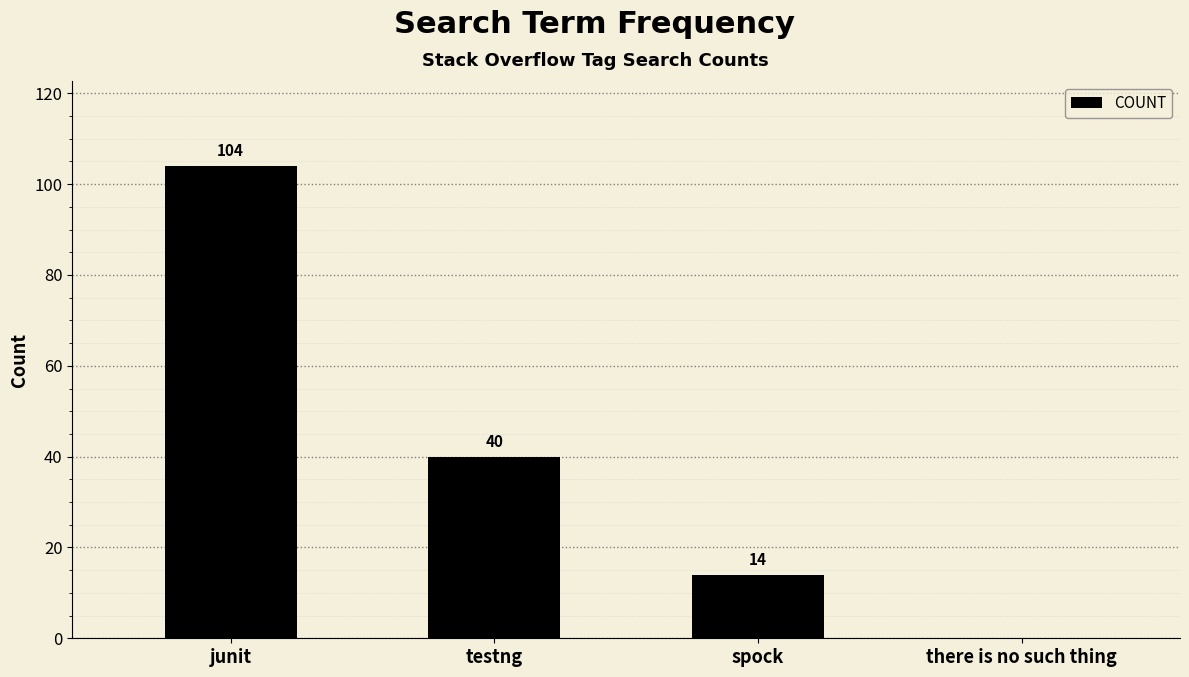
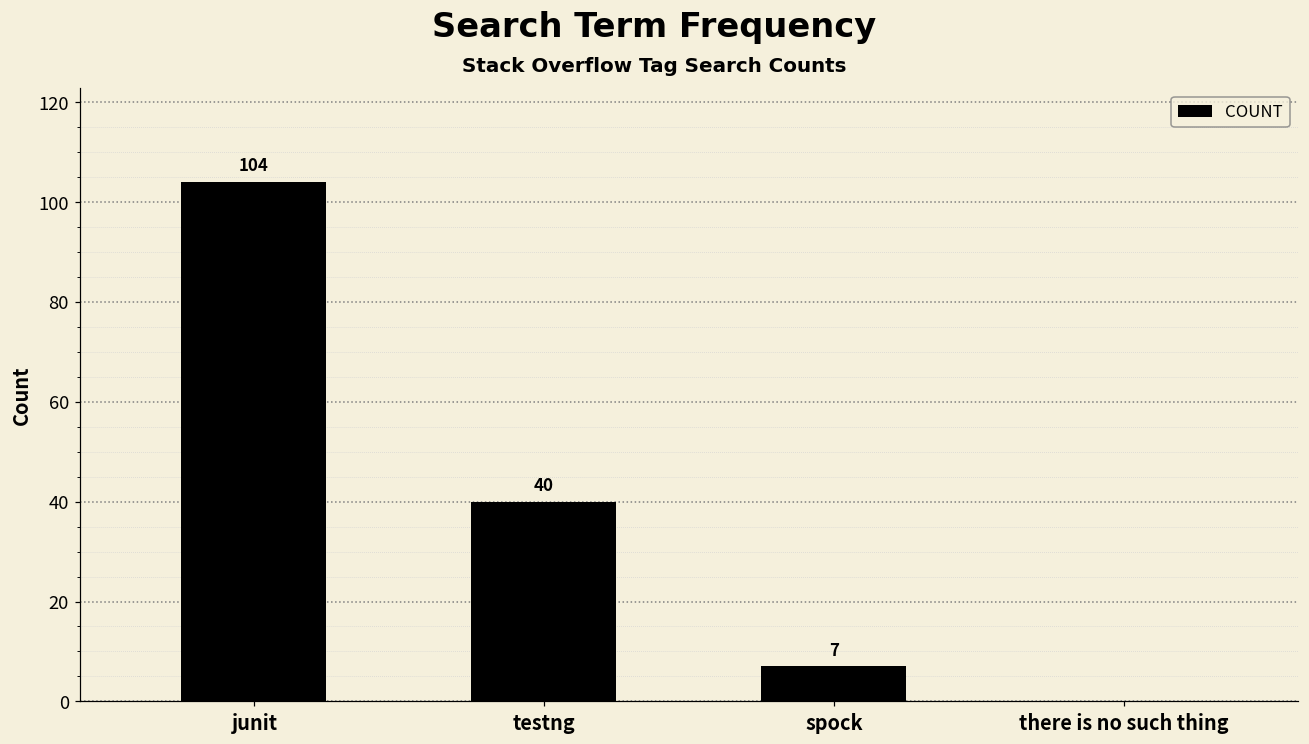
spock: 14 -> 7
